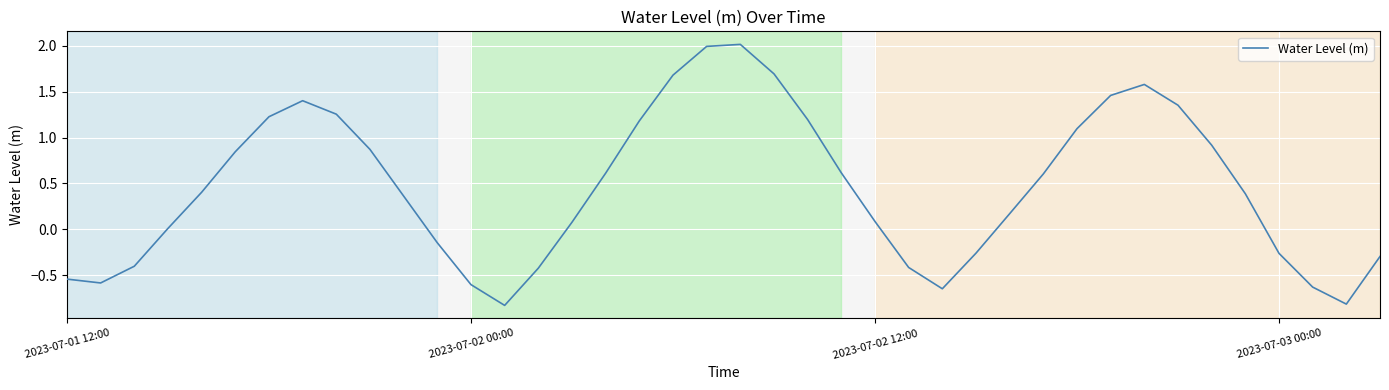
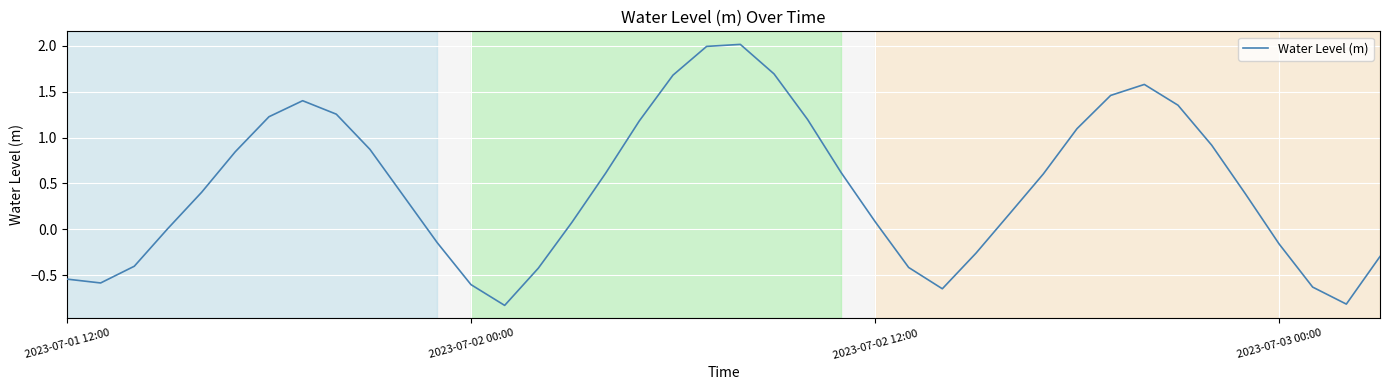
2023-07-03 00:00: -0.3 -> -0.2
